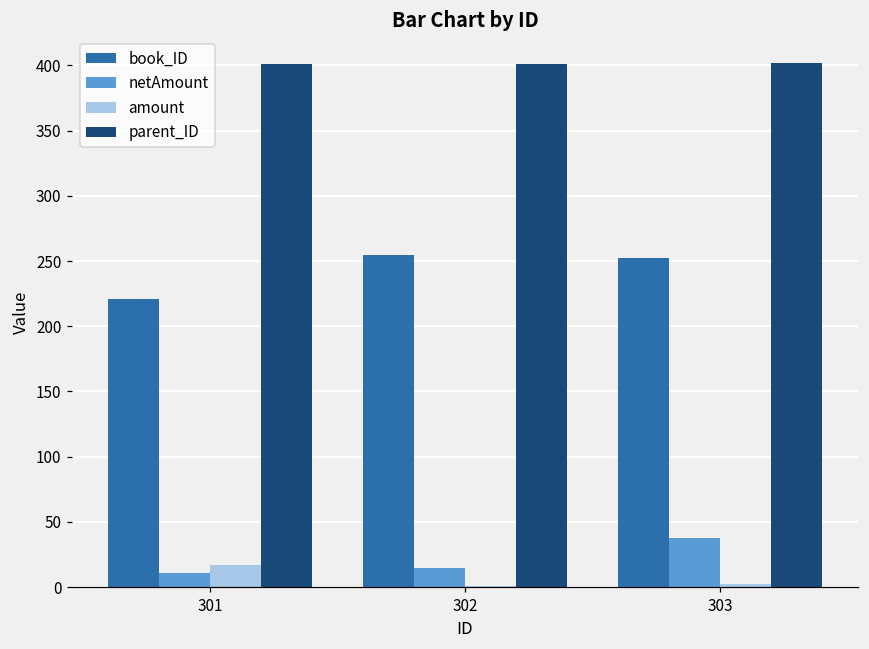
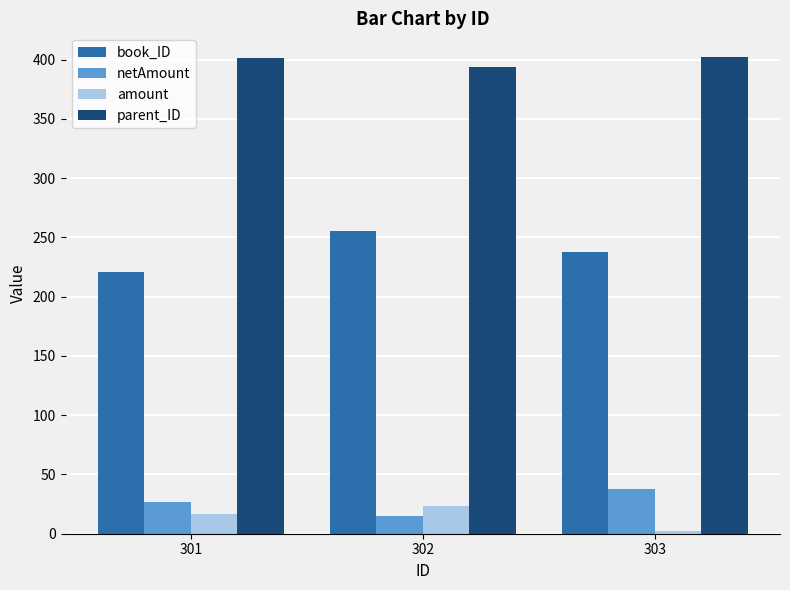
netAmount, 301: 11 -> 27
amount, 302: 1 -> 23
parent_ID, 302: 401 -> 394
book_ID, 303: 252 -> 238
